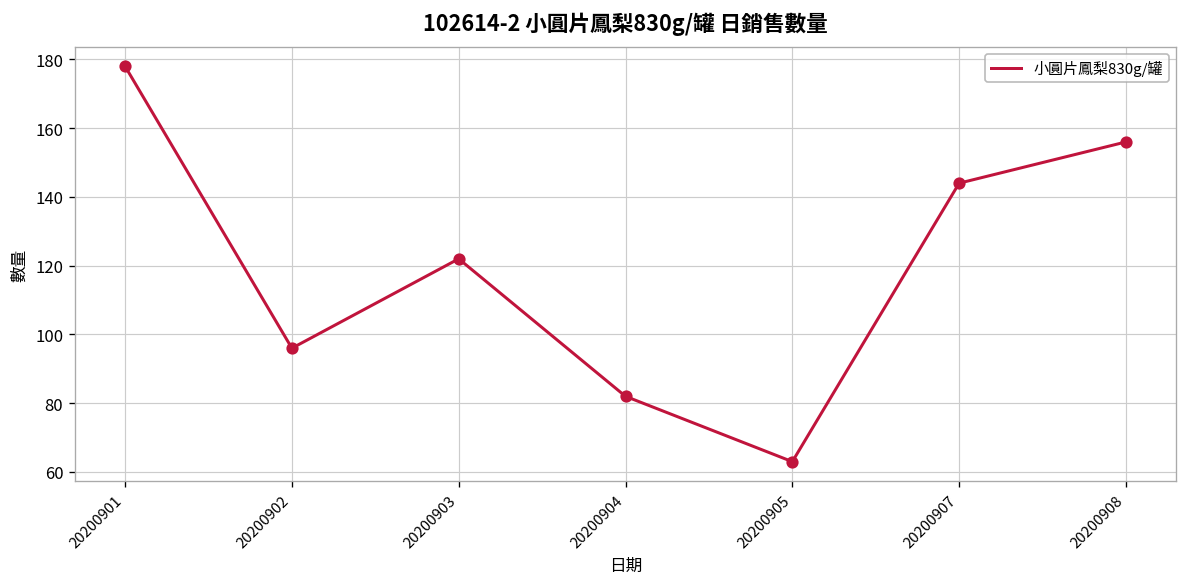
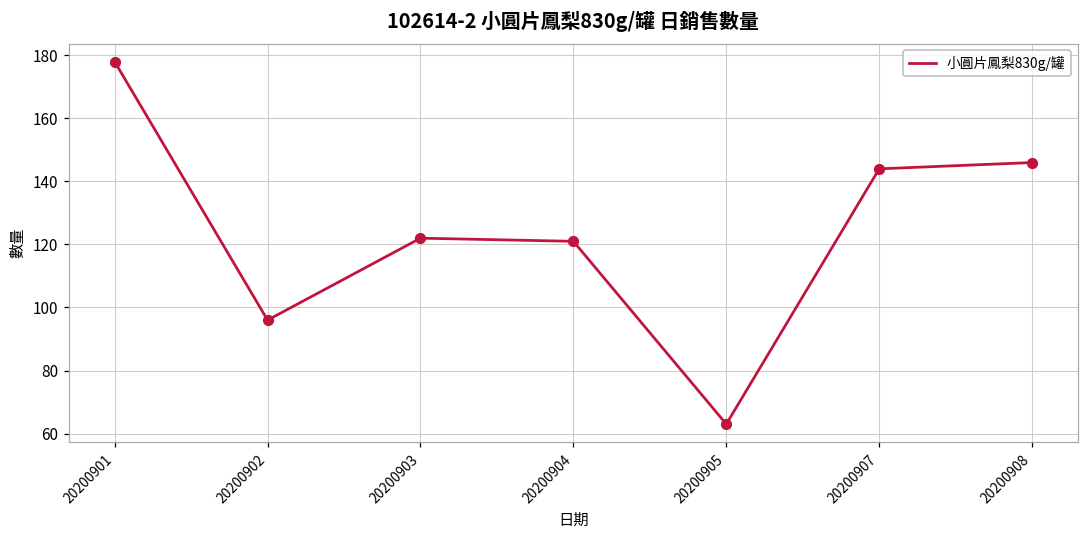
20200904: 82 -> 121
20200908: 156 -> 146
